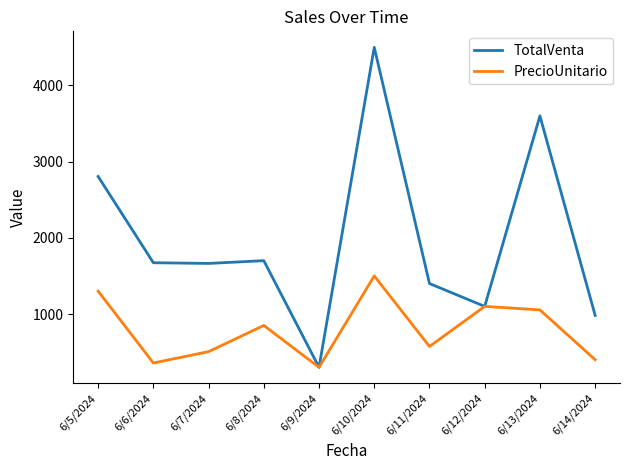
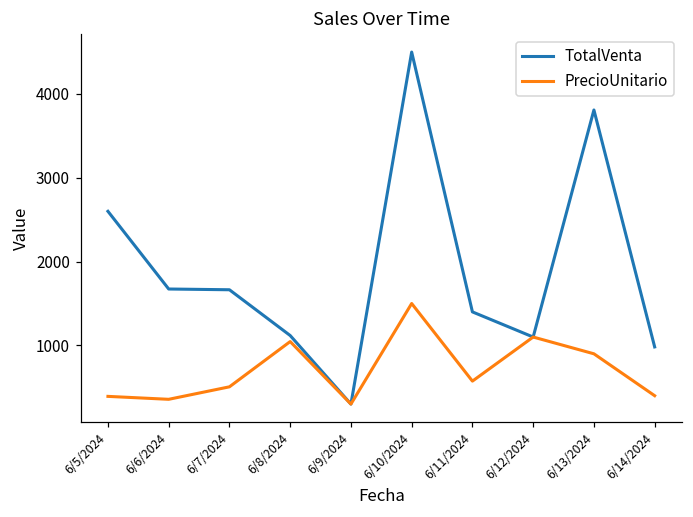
TotalVenta, 6/5/2024: 2800 -> 2600
PrecioUnitario, 6/5/2024: 1300 -> 400
TotalVenta, 6/8/2024: 1700 -> 1100
PrecioUnitario, 6/8/2024: 900 -> 1000
TotalVenta, 6/13/2024: 3600 -> 3800
PrecioUnitario, 6/13/2024: 1100 -> 900
